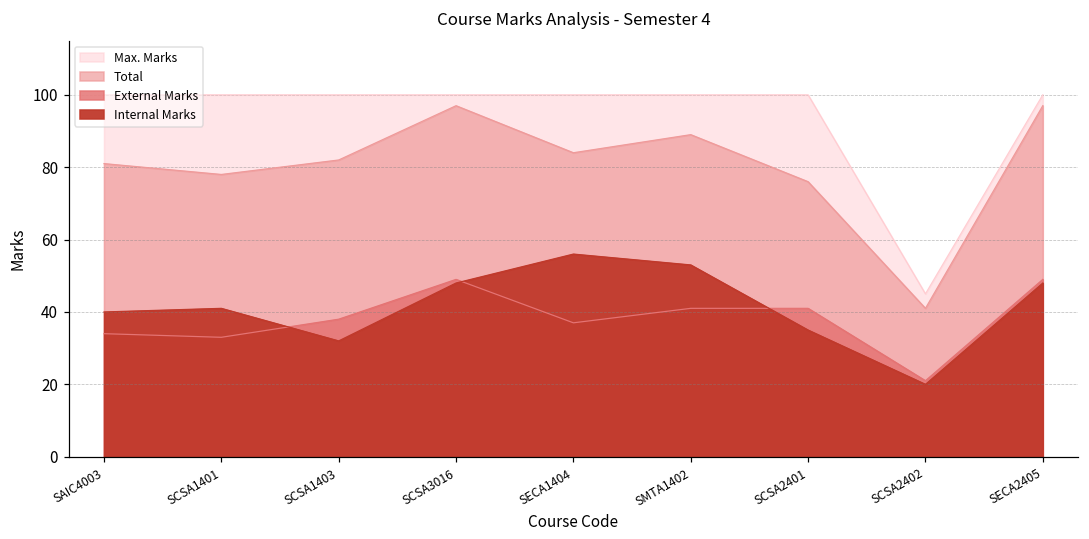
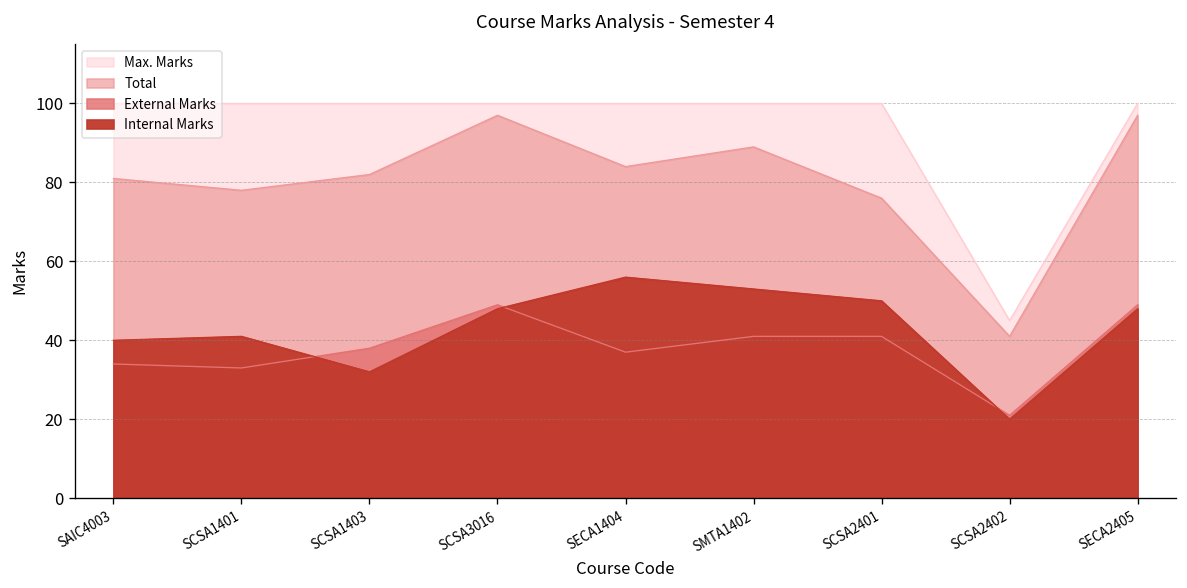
Internal Marks, SCSA2401: 35 -> 50
